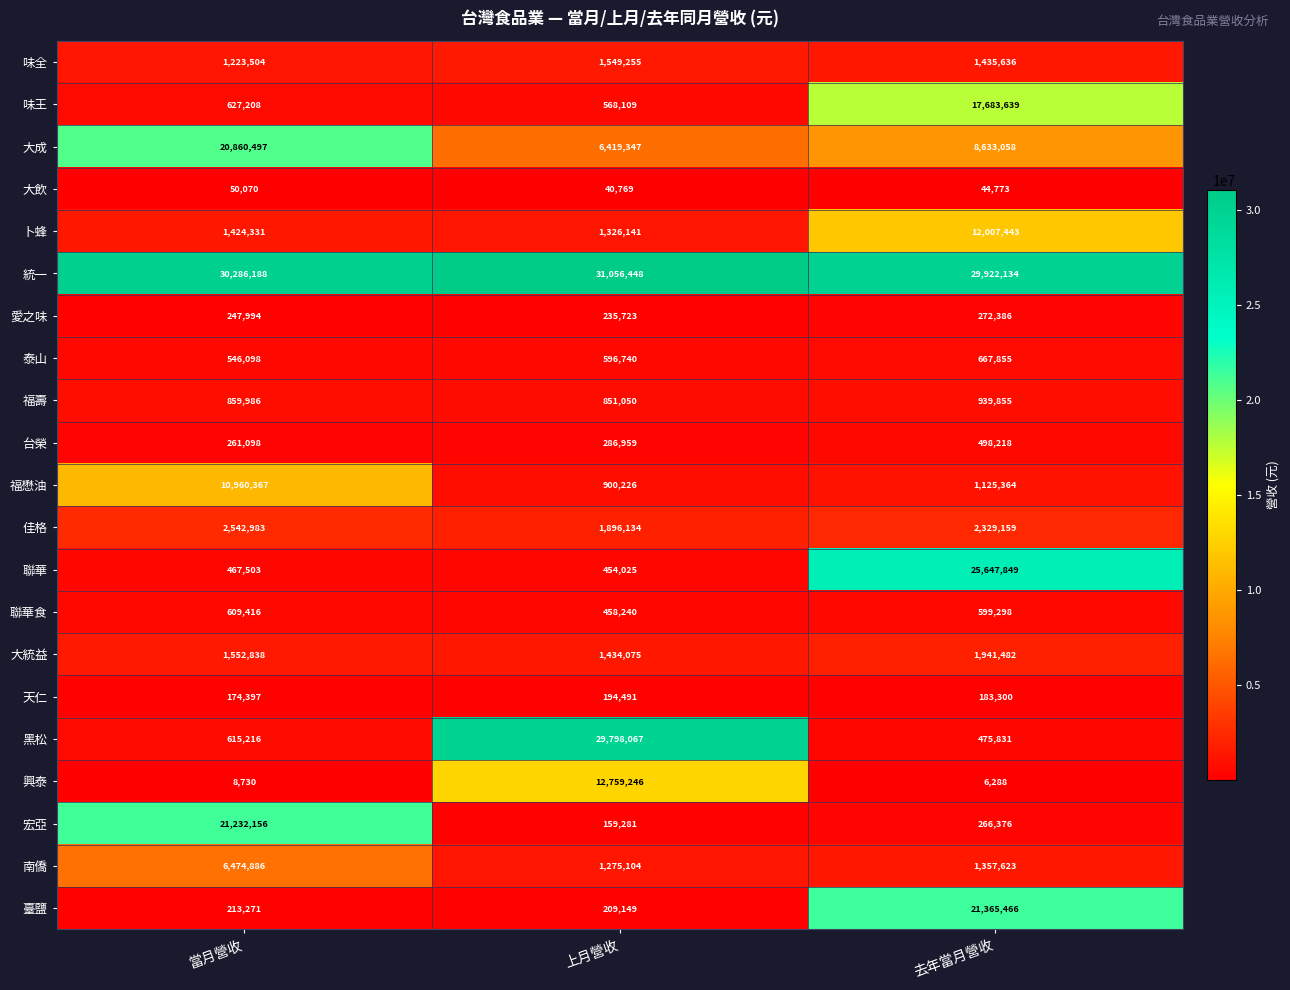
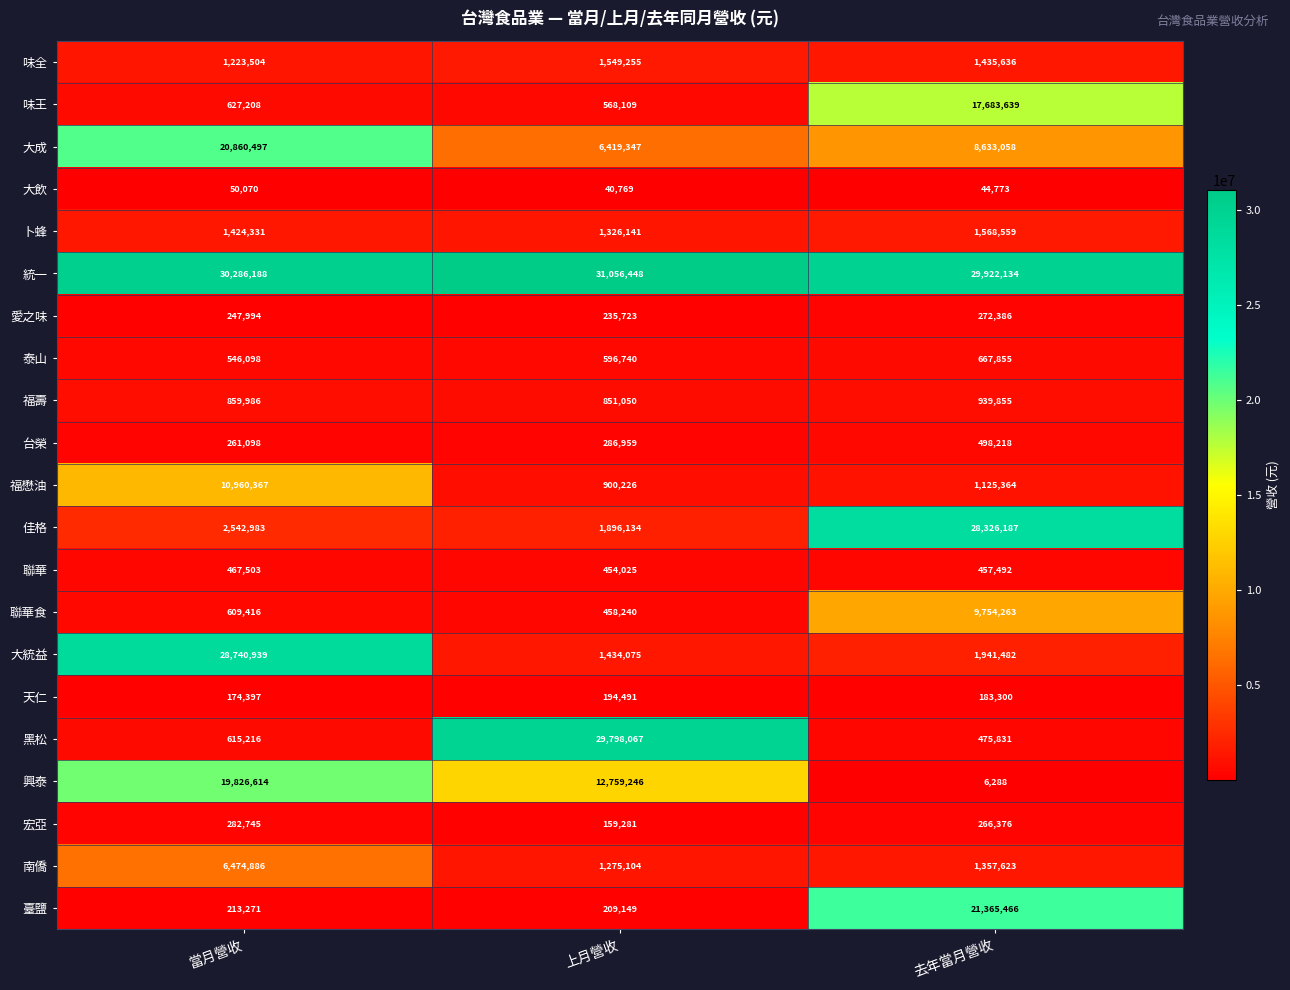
卜蜂, 去年當月營收: 12,007,443 -> 1,568,559
佳格, 去年當月營收: 2,329,159 -> 28,326,187
聯華, 去年當月營收: 25,647,849 -> 457,492
聯華食, 去年當月營收: 599,298 -> 9,754,263
大統益, 當月營收: 1,552,838 -> 28,740,939
興泰, 當月營收: 8,730 -> 19,826,614
宏亞, 當月營收: 21,232,156 -> 282,745
